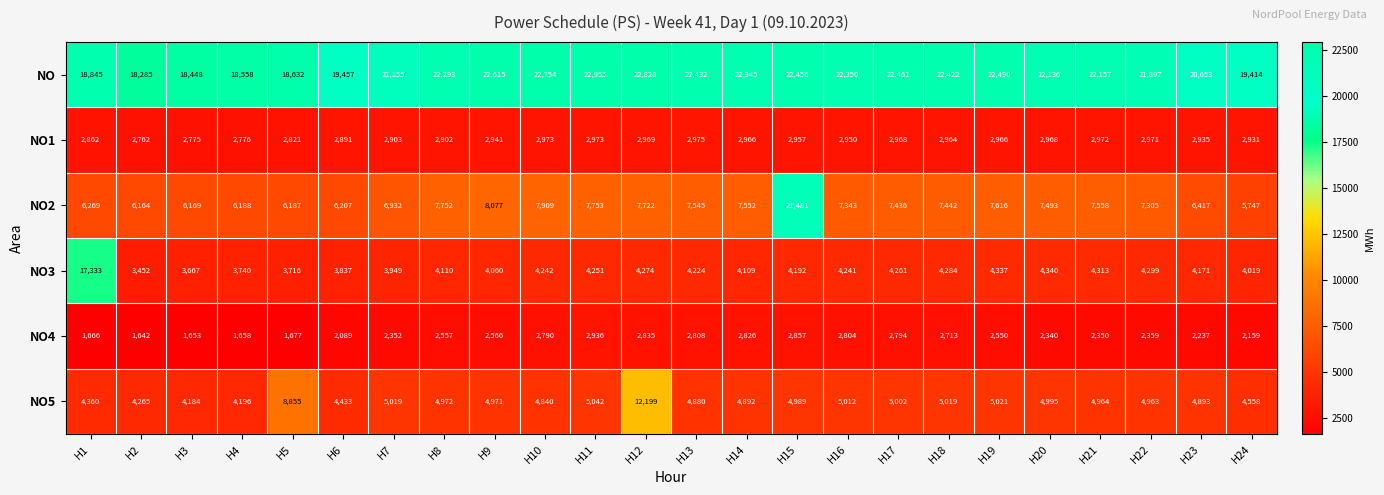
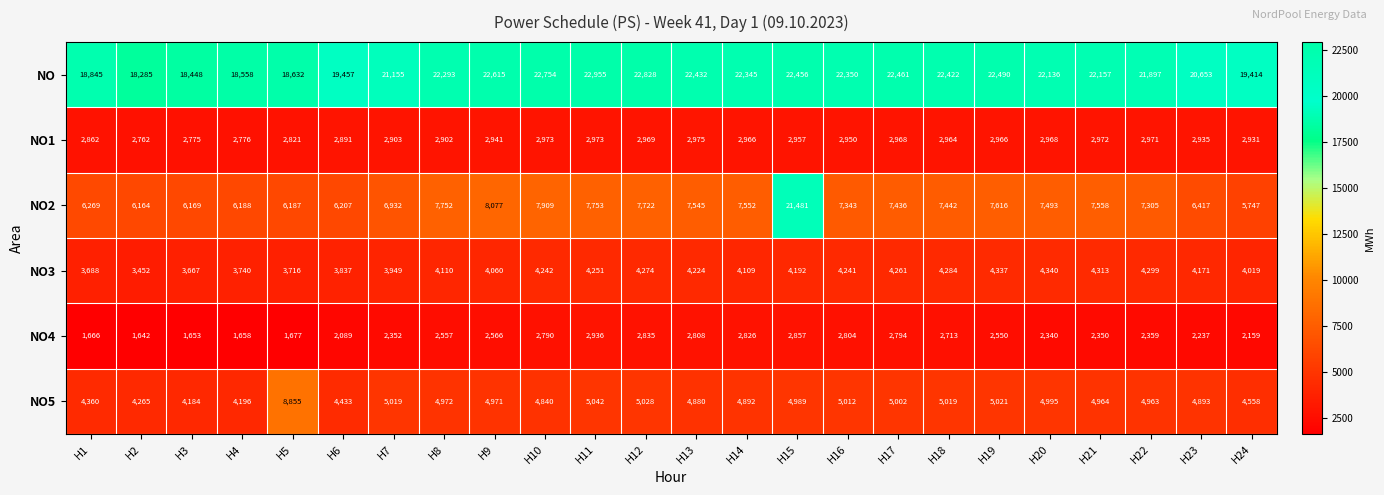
NO3, H1: 17,333 -> 3,688
NO5, H12: 12,199 -> 5,028
